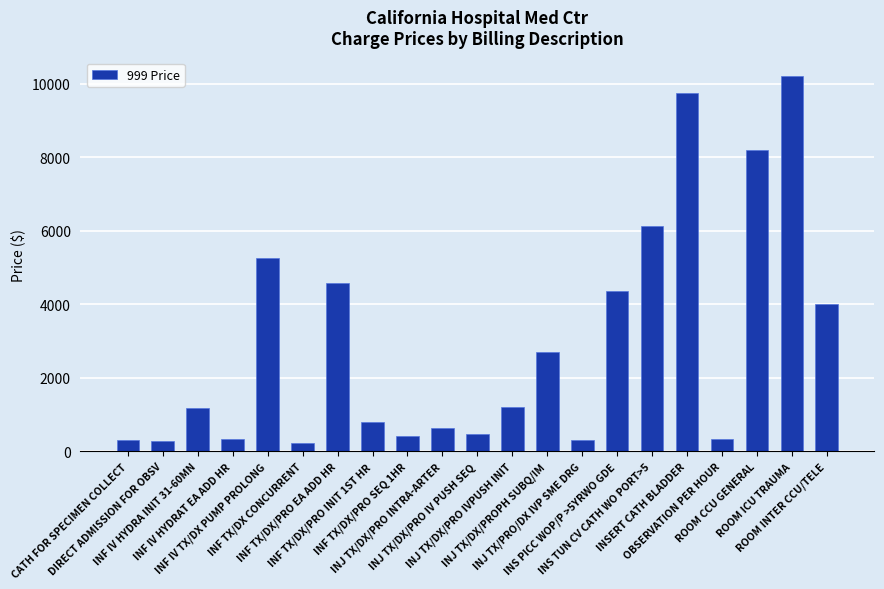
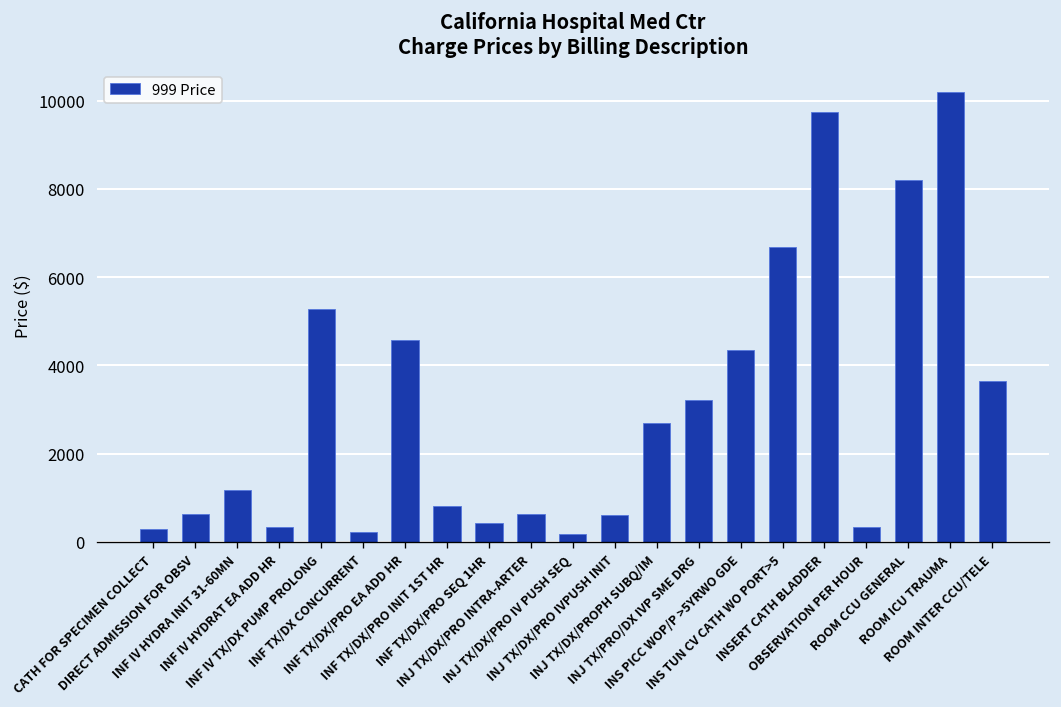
DIRECT ADMISSION FOR OBSV: 300 -> 600
INJ TX/DX/PRO IV PUSH SEQ: 500 -> 200
INJ TX/DX/PRO IVPUSH INIT: 1200 -> 600
INJ TX/PRO/DX IVP SME DRG: 300 -> 3200
INS TUN CV CATH WO PORT>5: 6100 -> 6700
ROOM INTER CCU/TELE: 4000 -> 3600
